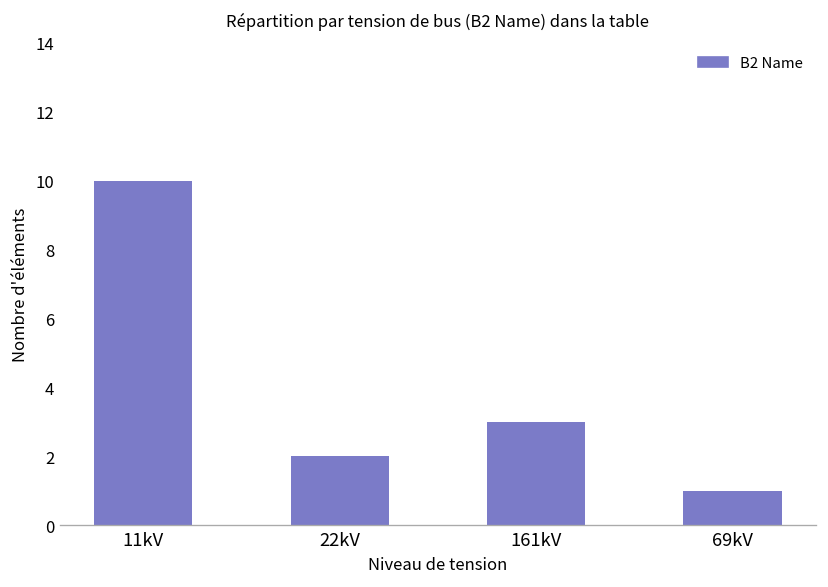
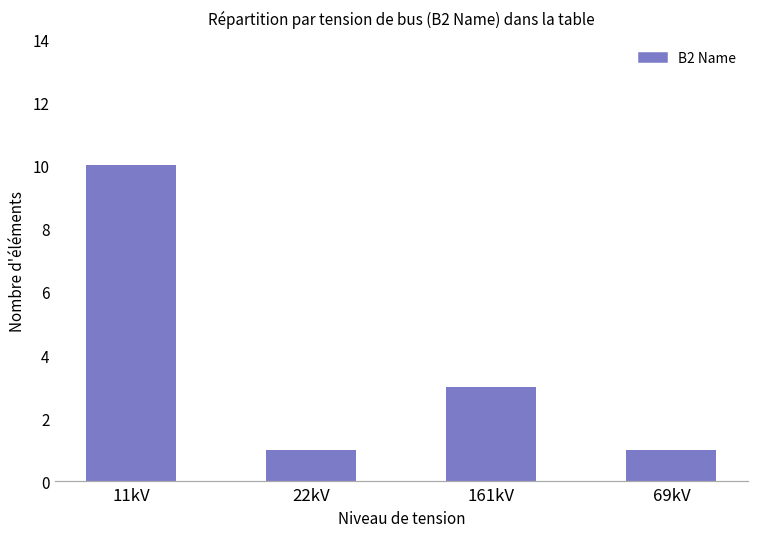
22kV: 2 -> 1
